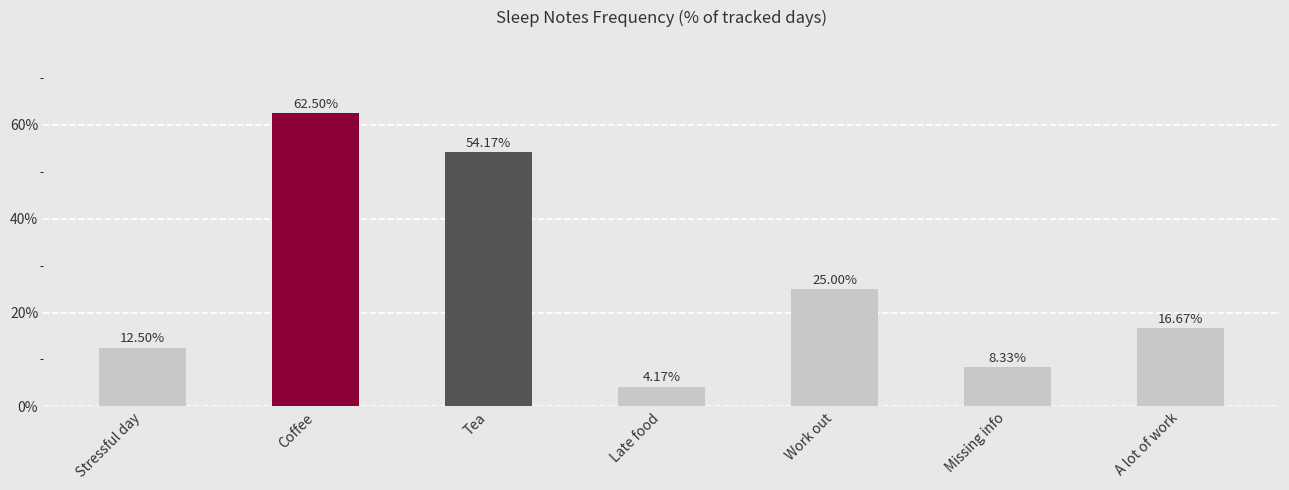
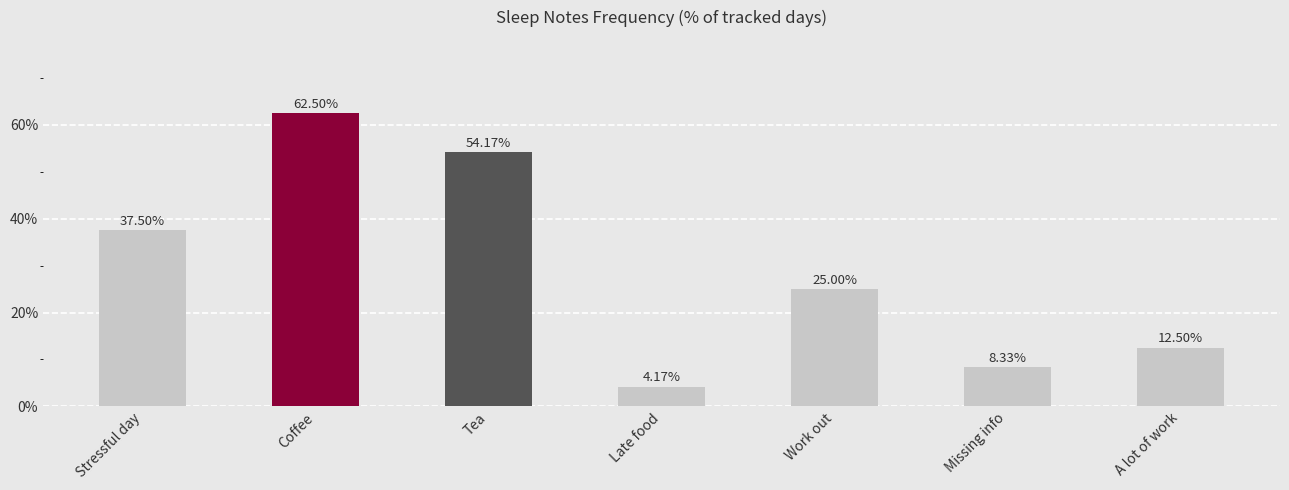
Stressful day: 12.50% -> 37.50%
A lot of work: 16.67% -> 12.50%
